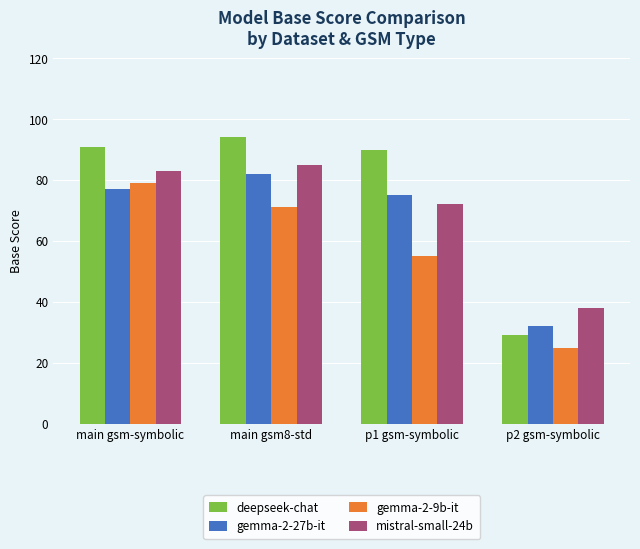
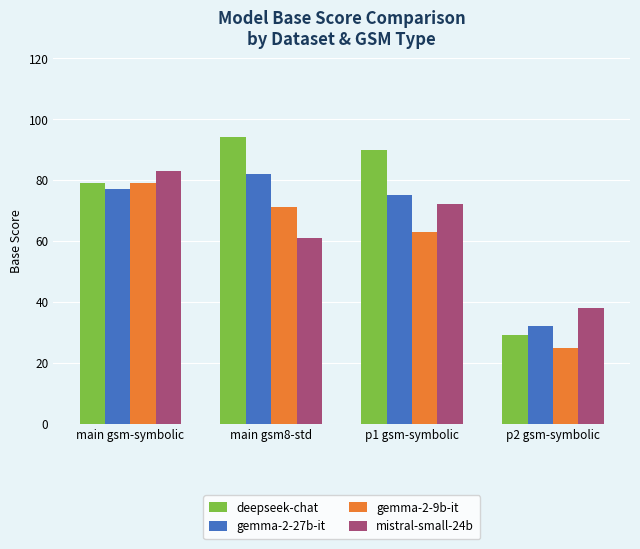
deepseek-chat, main gsm-symbolic: 91 -> 79
mistral-small-24b, main gsm8-std: 85 -> 61
gemma-2-9b-it, p1 gsm-symbolic: 55 -> 63
